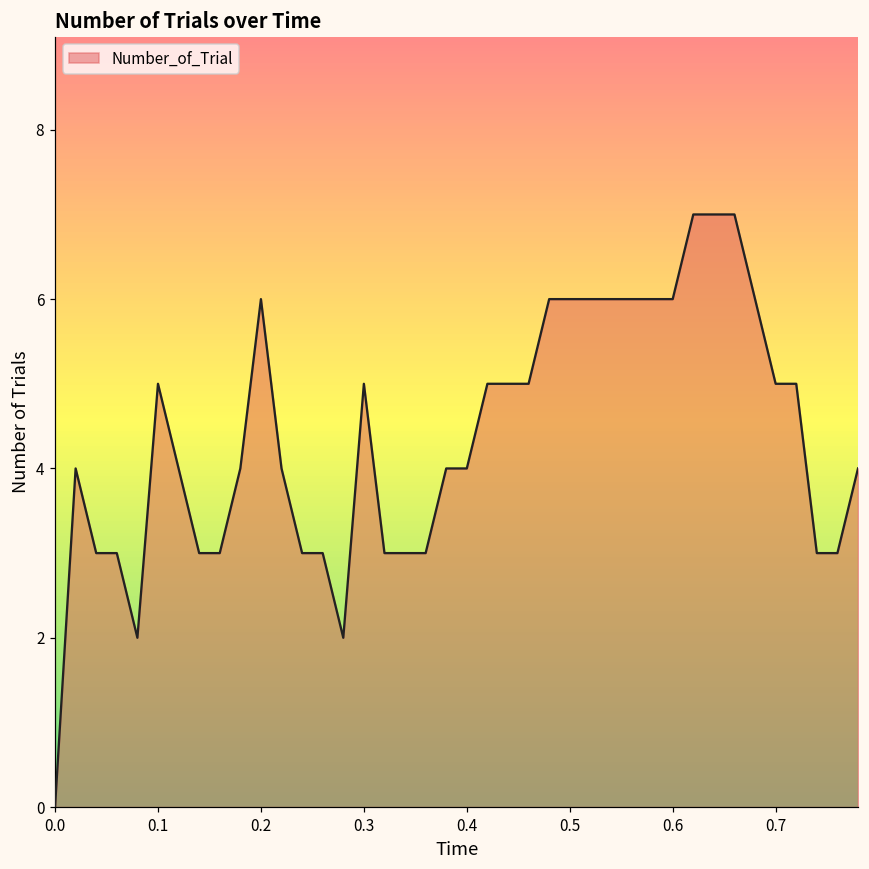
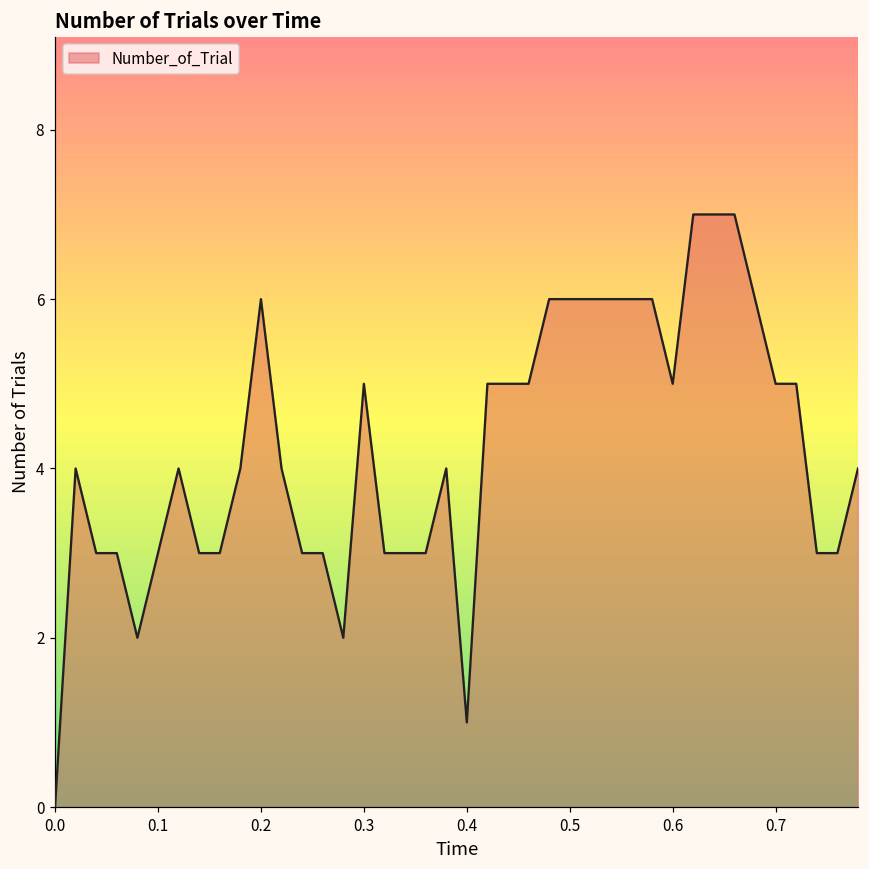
0.1: 5 -> 3
0.4: 4 -> 1
0.6: 6 -> 5
